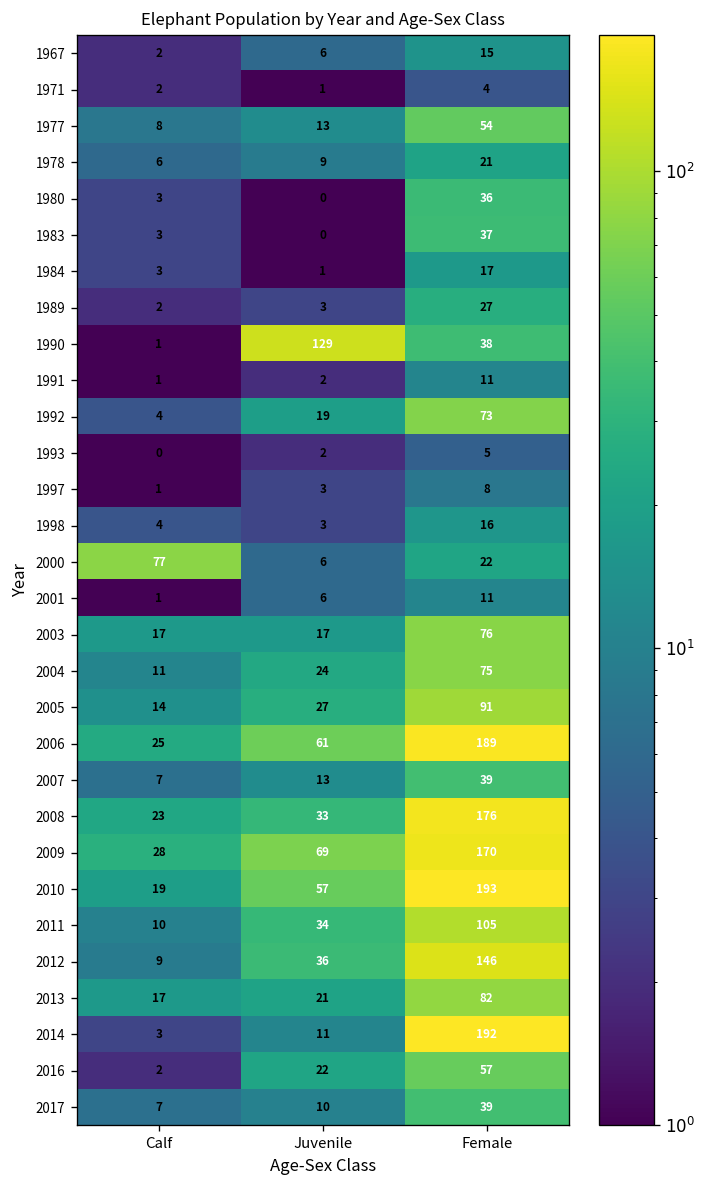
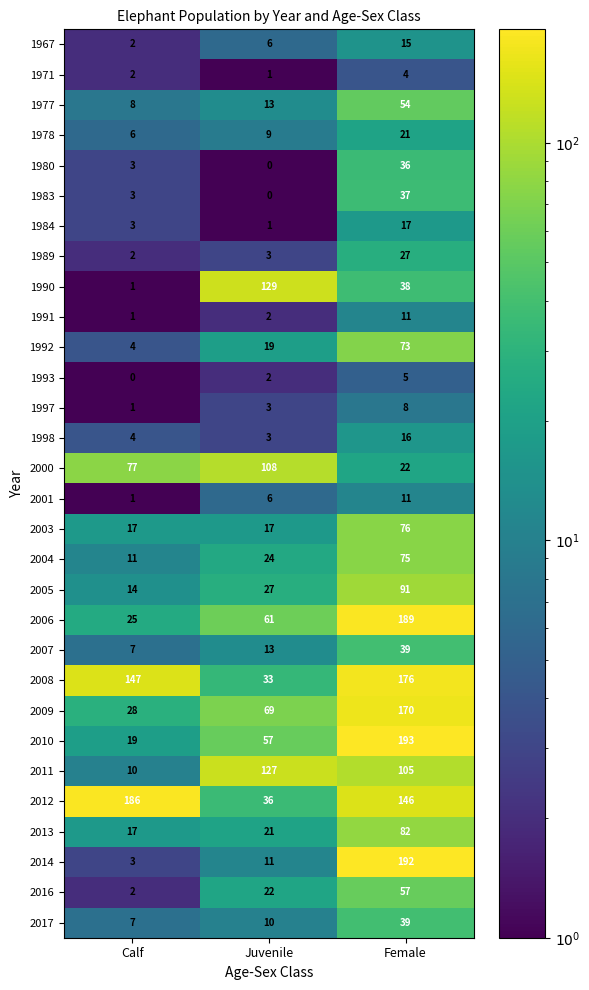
2000, Juvenile: 6 -> 108
2008, Calf: 23 -> 147
2011, Juvenile: 34 -> 127
2012, Calf: 9 -> 186
